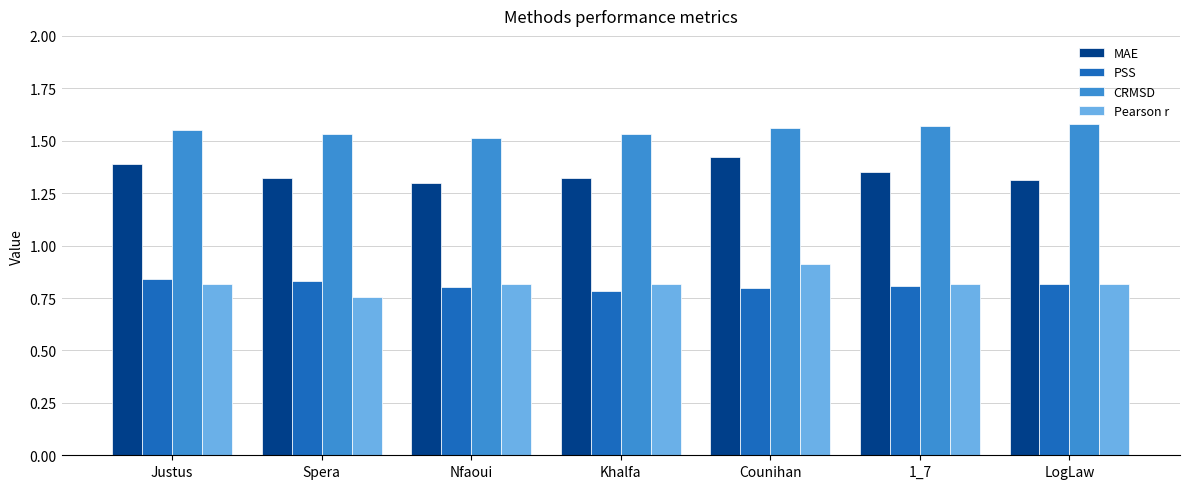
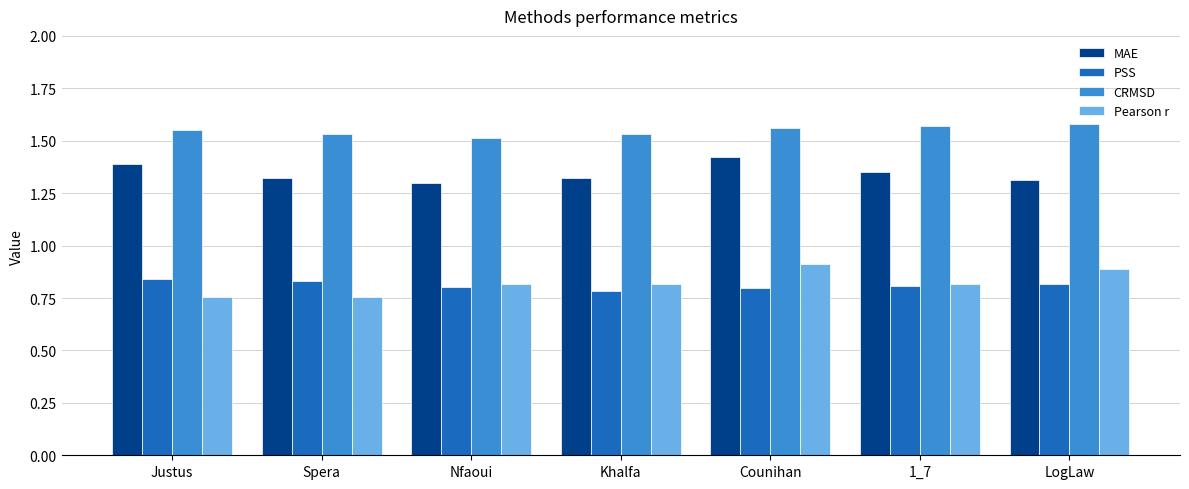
Pearson r, Justus: 0.82 -> 0.75
Pearson r, LogLaw: 0.82 -> 0.89
